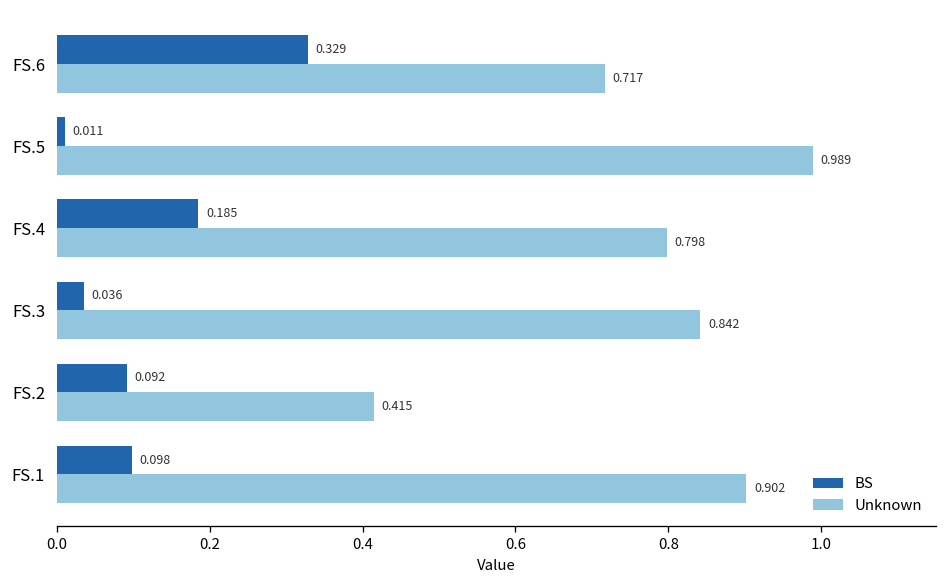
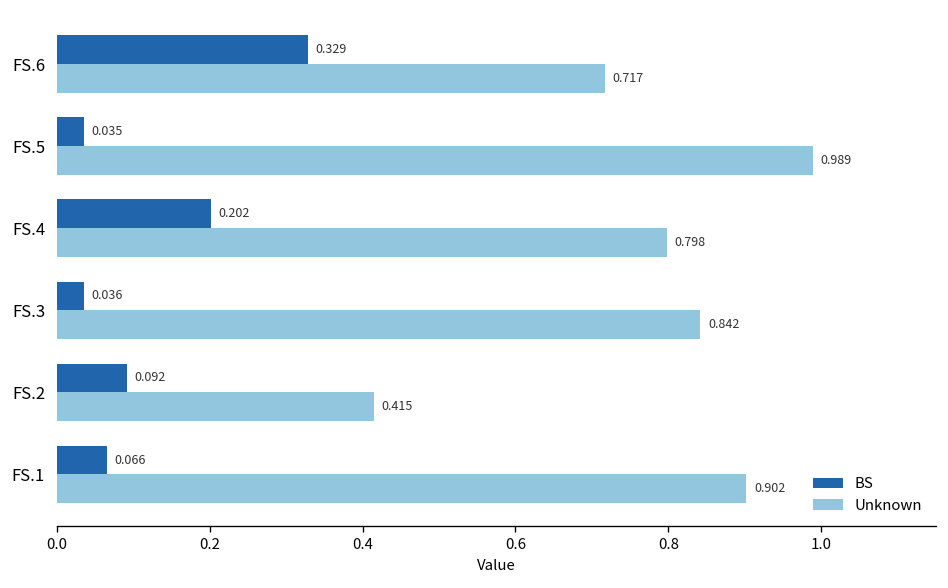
BS, FS.5: 0.011 -> 0.035
BS, FS.4: 0.185 -> 0.202
BS, FS.1: 0.098 -> 0.066
